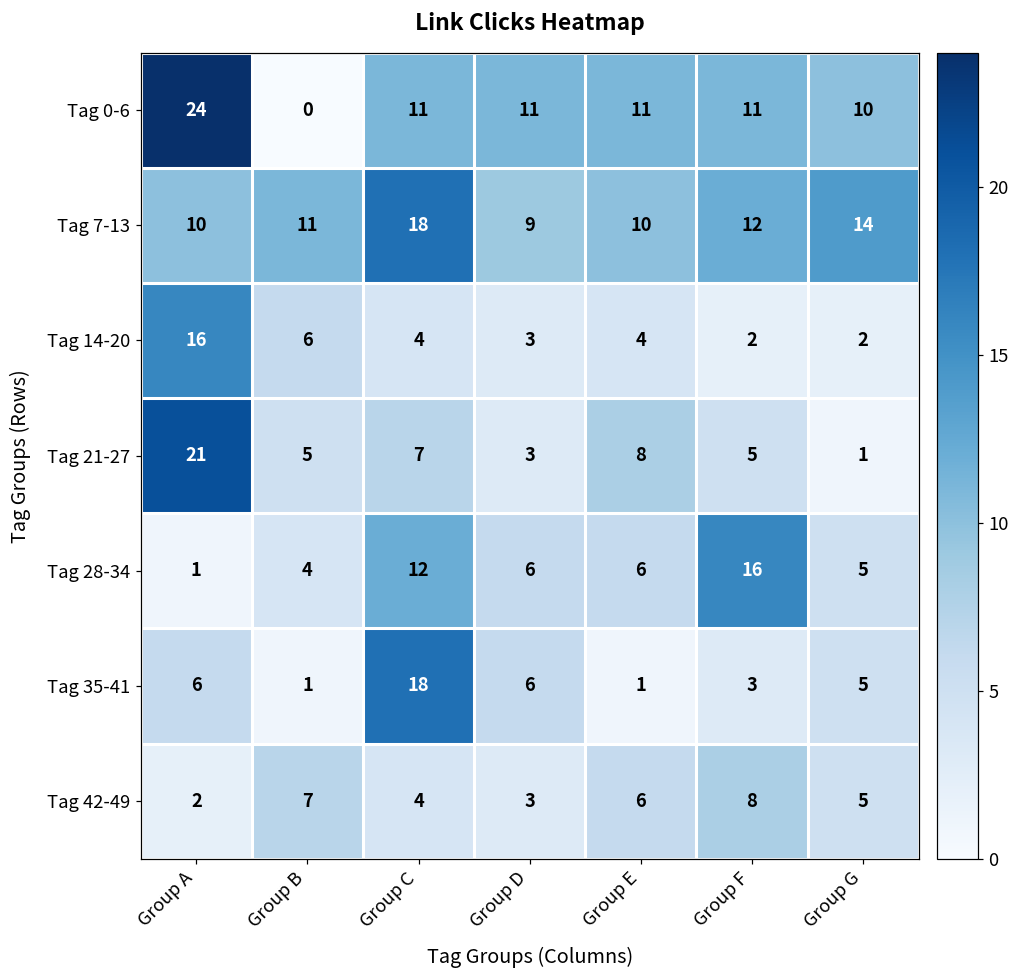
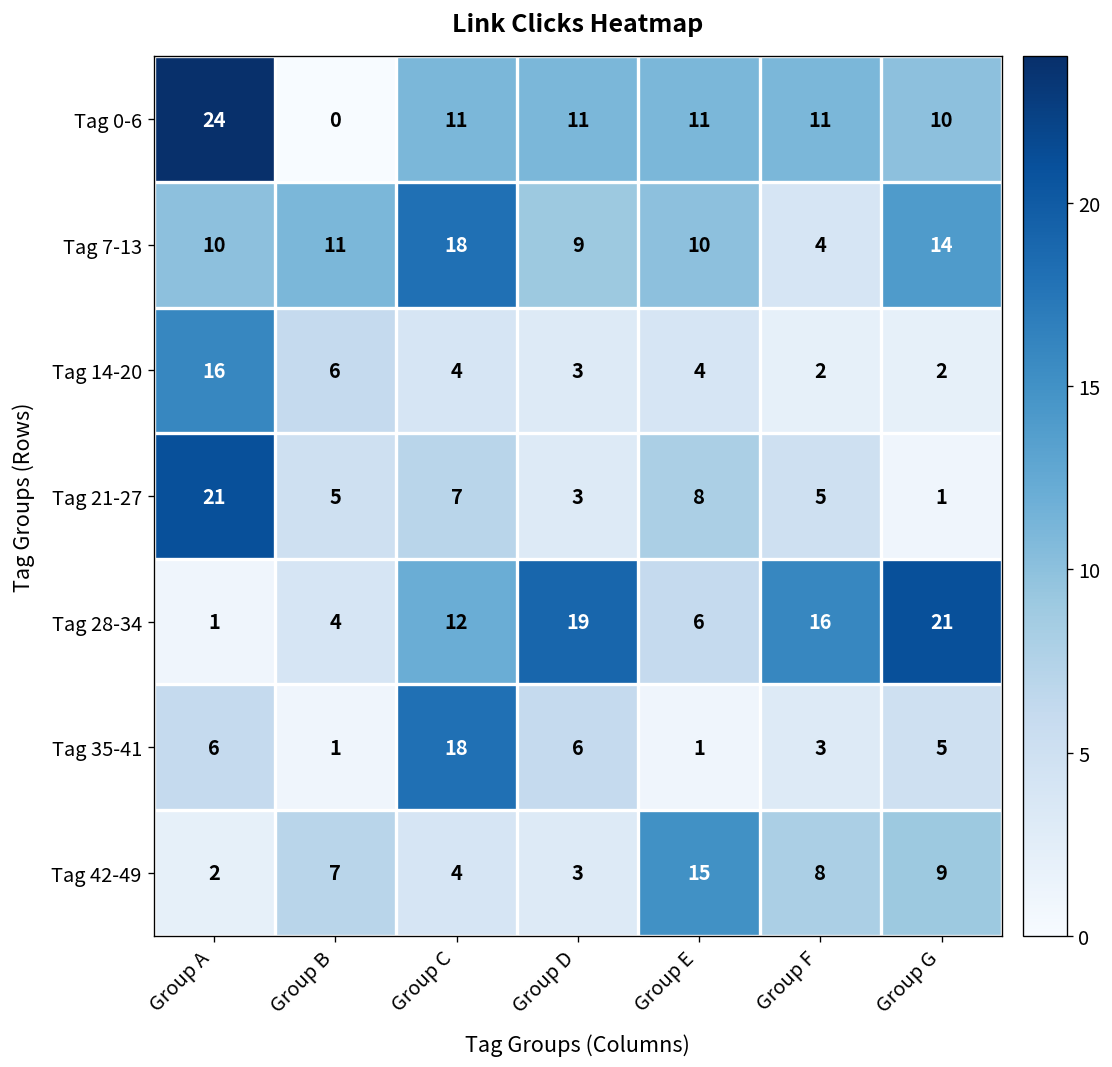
Tag 7-13, Group F: 12 -> 4
Tag 28-34, Group D: 6 -> 19
Tag 28-34, Group G: 5 -> 21
Tag 42-49, Group E: 6 -> 15
Tag 42-49, Group G: 5 -> 9
